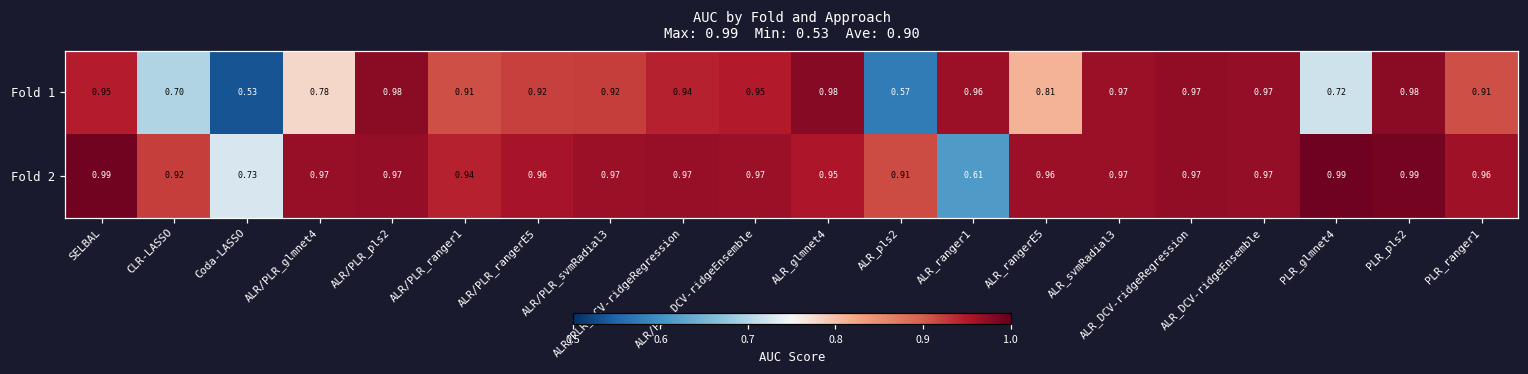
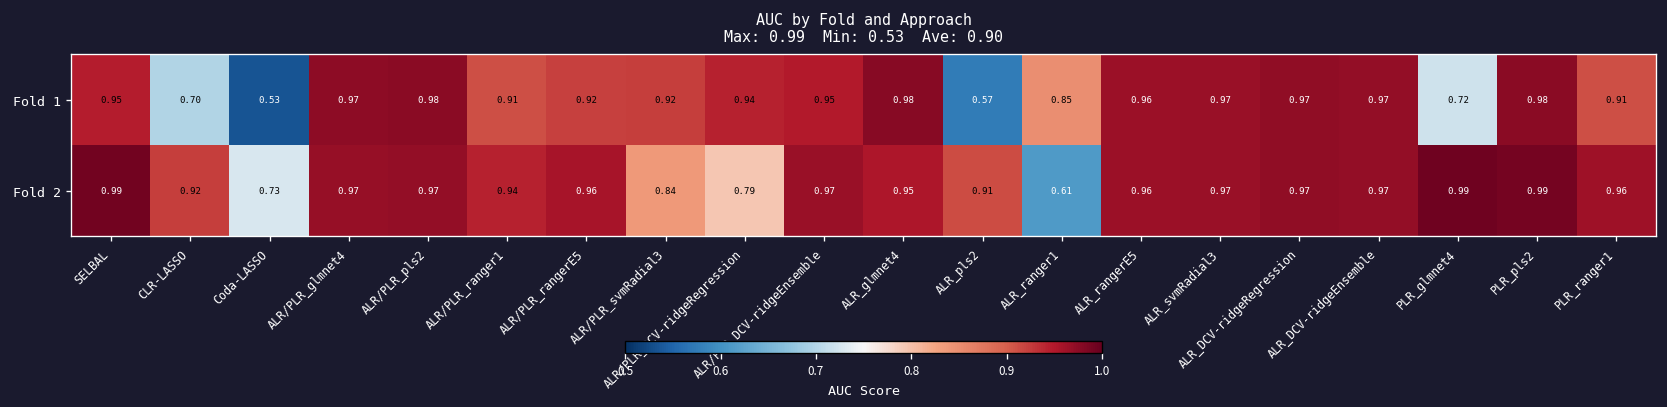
Fold 1, ALR/PLR_glmnet4: 0.78 -> 0.97
Fold 1, ALR_ranger1: 0.96 -> 0.85
Fold 1, ALR_rangerE5: 0.81 -> 0.96
Fold 2, ALR/PLR_svmRadial3: 0.97 -> 0.84
Fold 2, ALR/PLR_DCV-ridgeRegression: 0.97 -> 0.79
